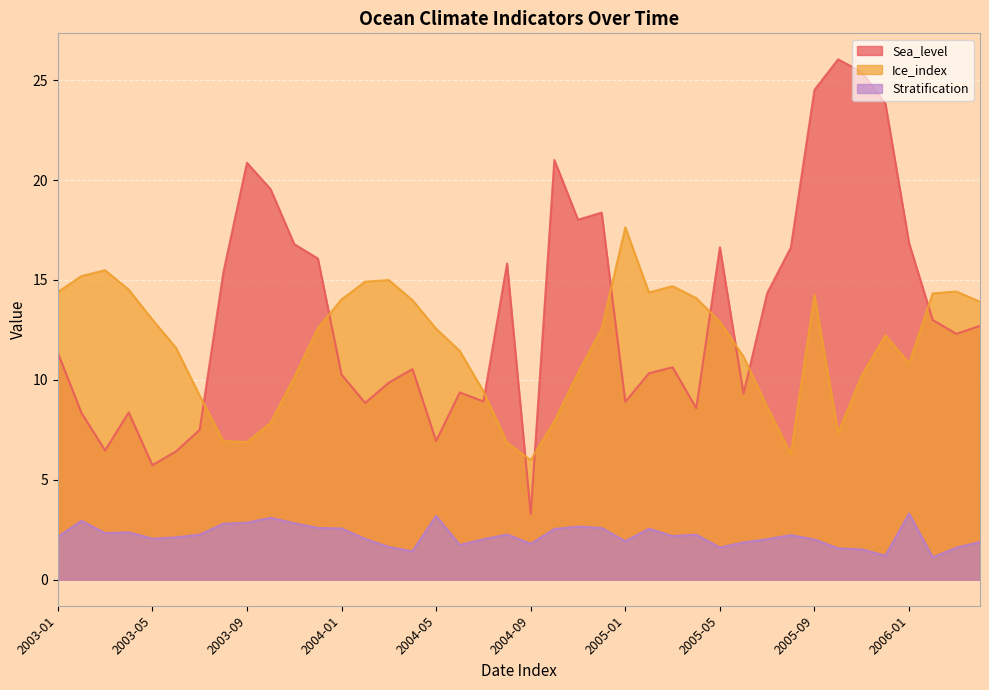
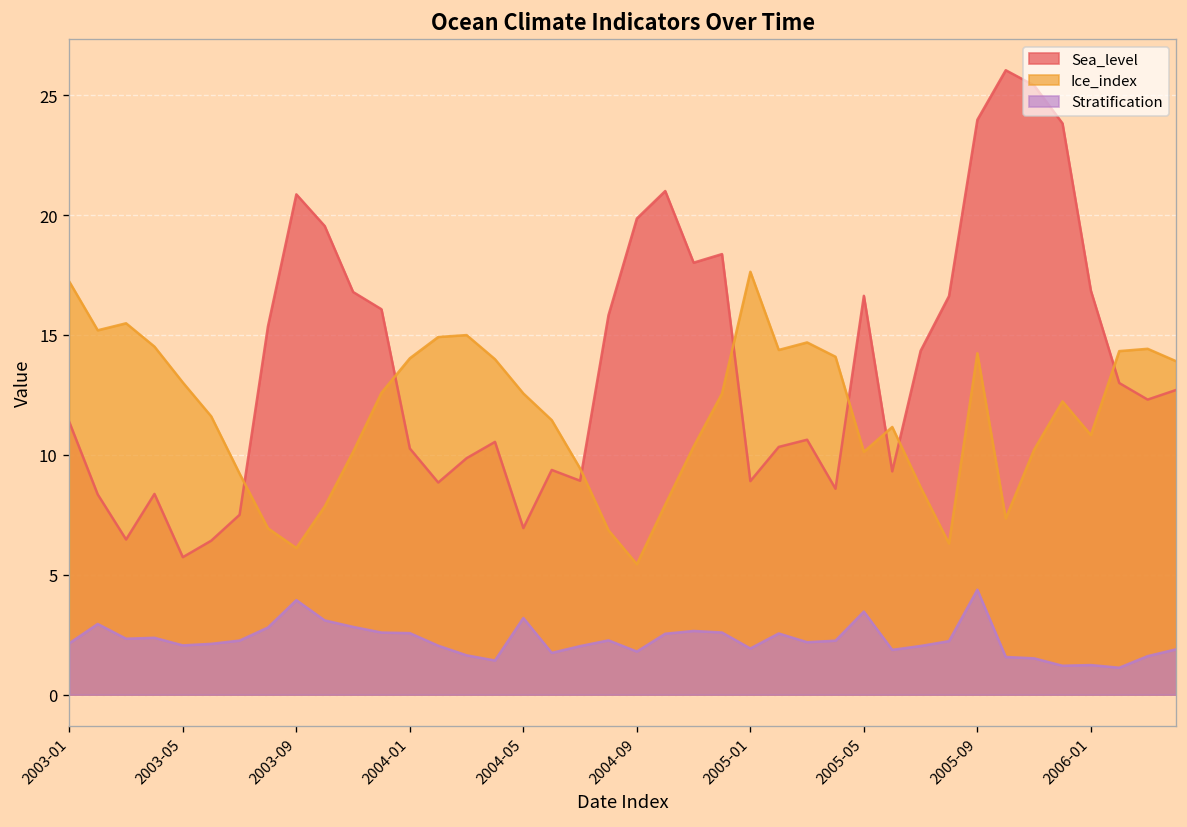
Ice_index, 2003-01: 14.4 -> 17.2
Ice_index, 2003-09: 6.9 -> 6.1
Stratification, 2003-09: 2.9 -> 3.9
Sea_level, 2004-09: 3.3 -> 19.9
Ice_index, 2004-09: 6.0 -> 5.4
Ice_index, 2005-05: 12.9 -> 10.1
Stratification, 2005-05: 1.6 -> 3.5
Sea_level, 2005-09: 24.5 -> 24.0
Stratification, 2005-09: 2.0 -> 4.4
Stratification, 2006-01: 3.3 -> 1.2
